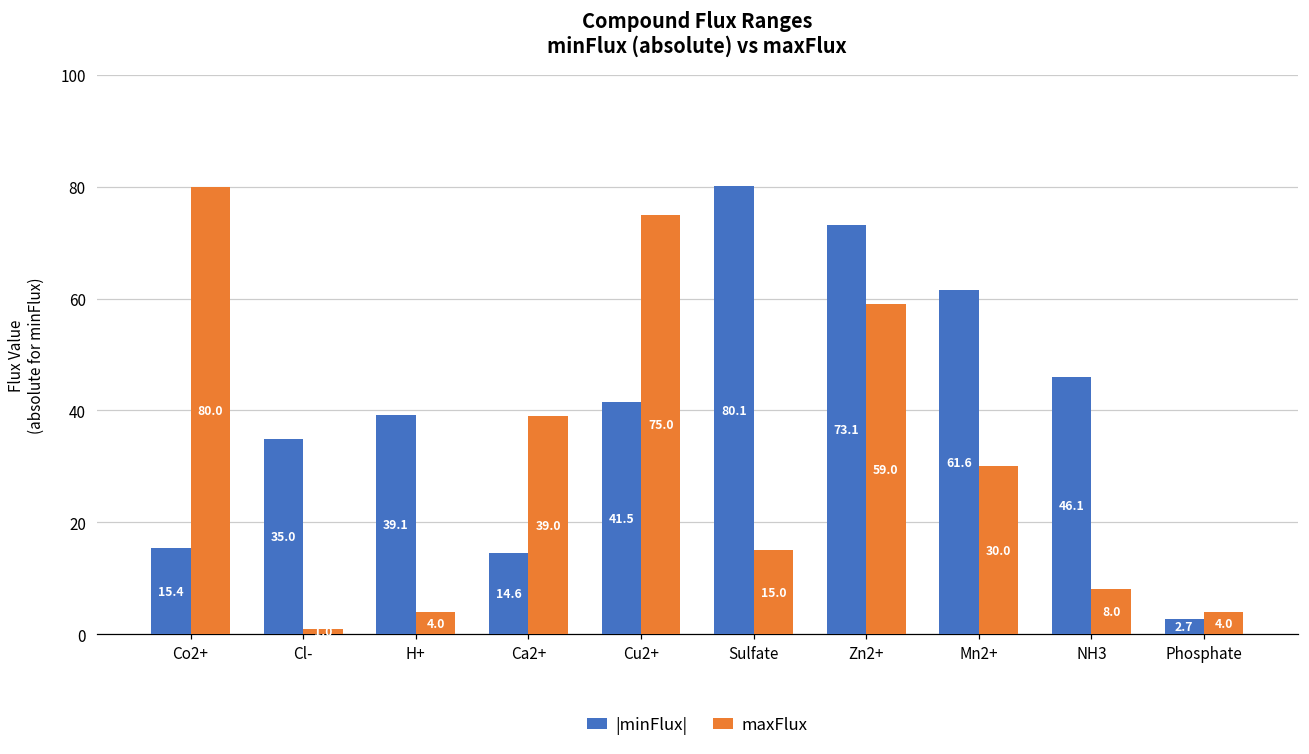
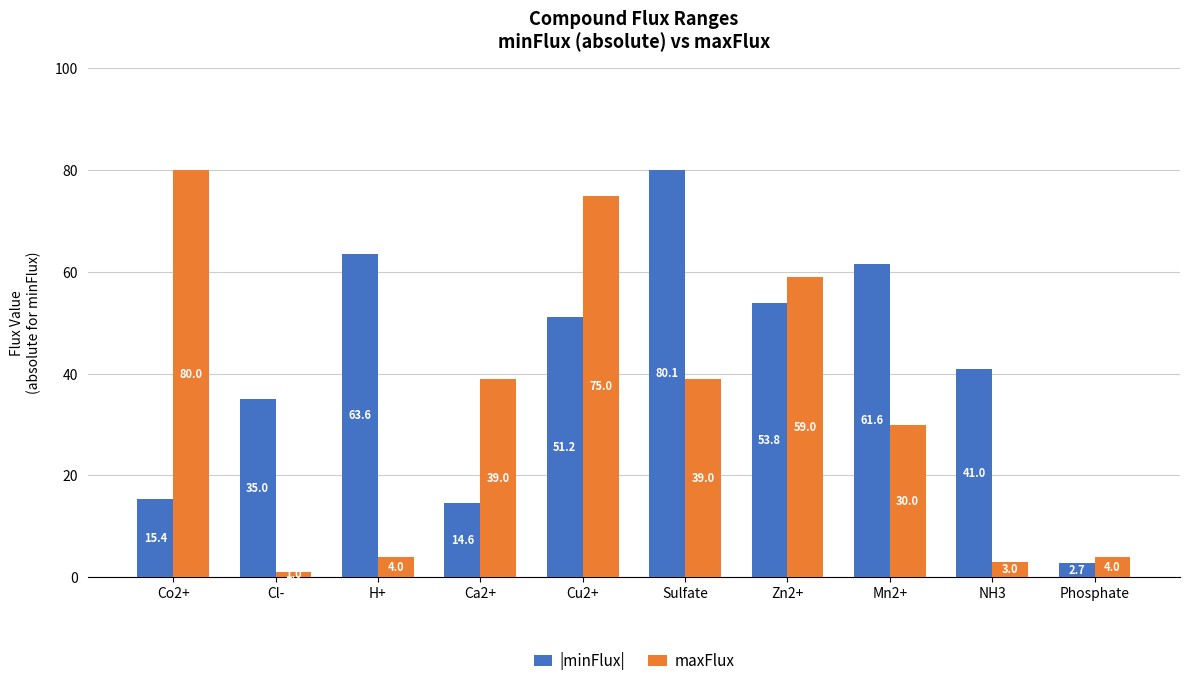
|minFlux|, H+: 39.1 -> 63.6
|minFlux|, Cu2+: 41.5 -> 51.2
maxFlux, Sulfate: 15.0 -> 39.0
|minFlux|, Zn2+: 73.1 -> 53.8
|minFlux|, NH3: 46.1 -> 41.0
maxFlux, NH3: 8.0 -> 3.0
